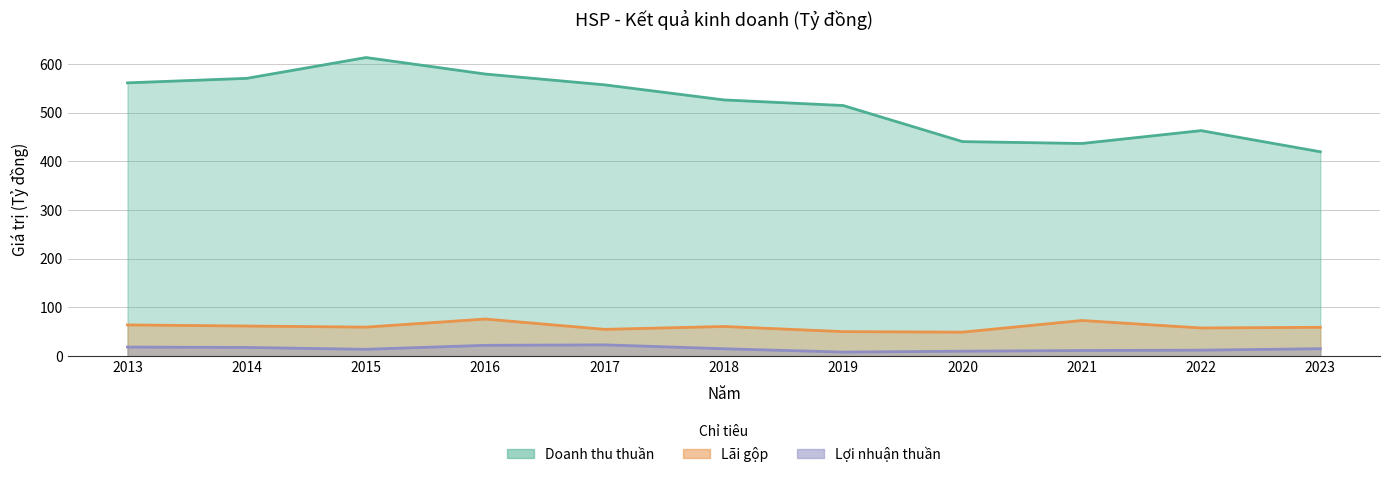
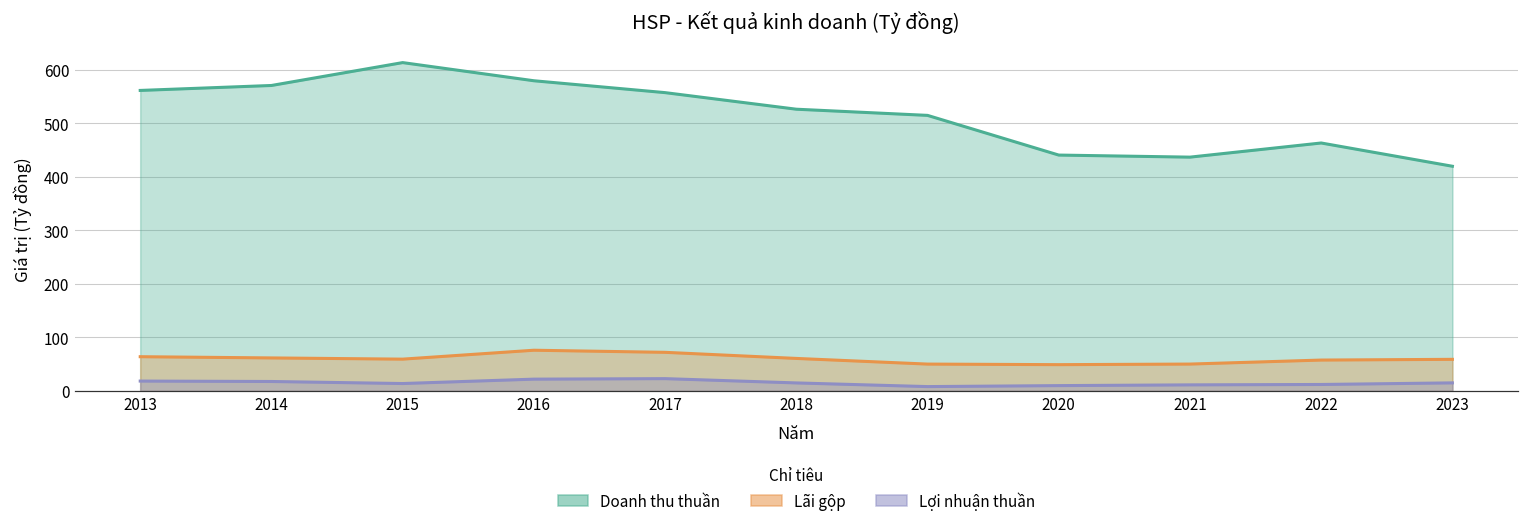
Lãi gộp, 2017: 60 -> 70
Lãi gộp, 2021: 70 -> 50
